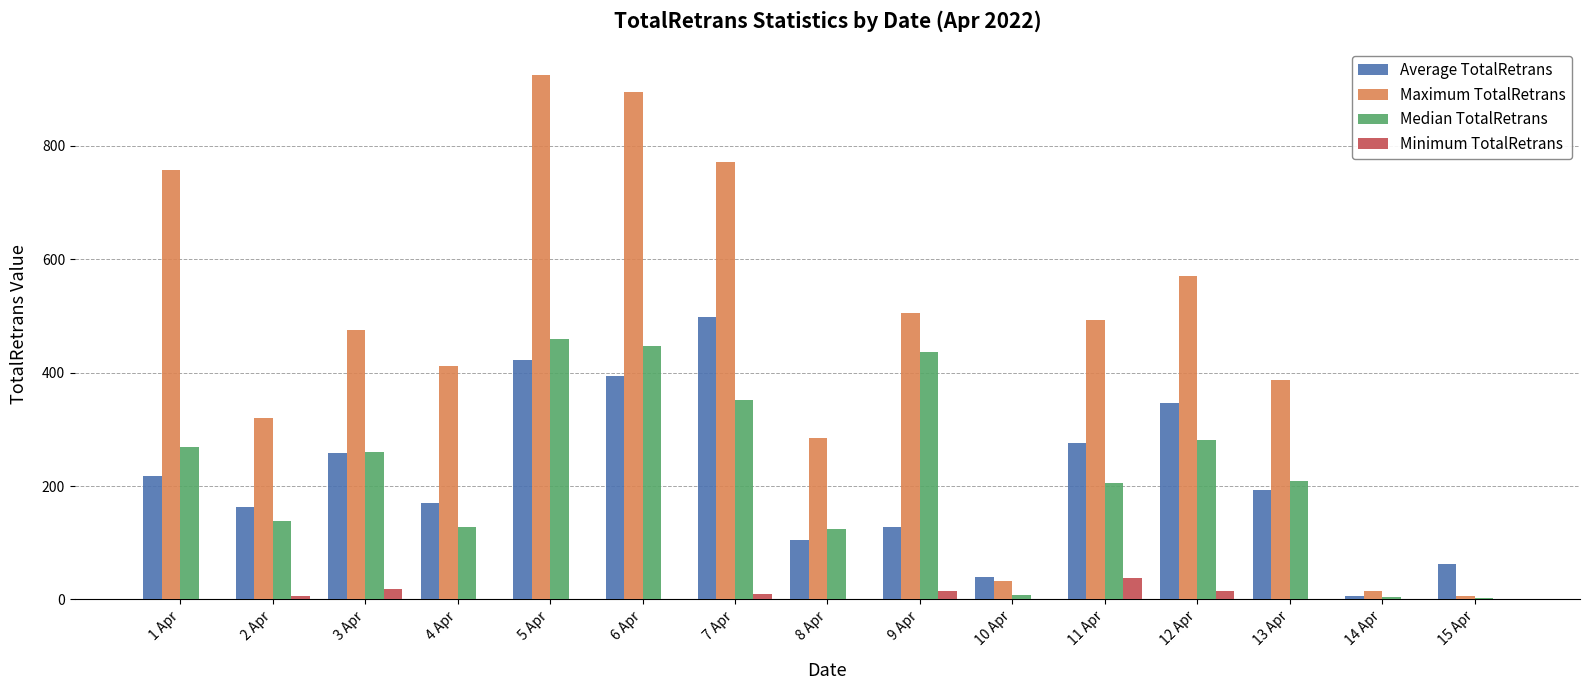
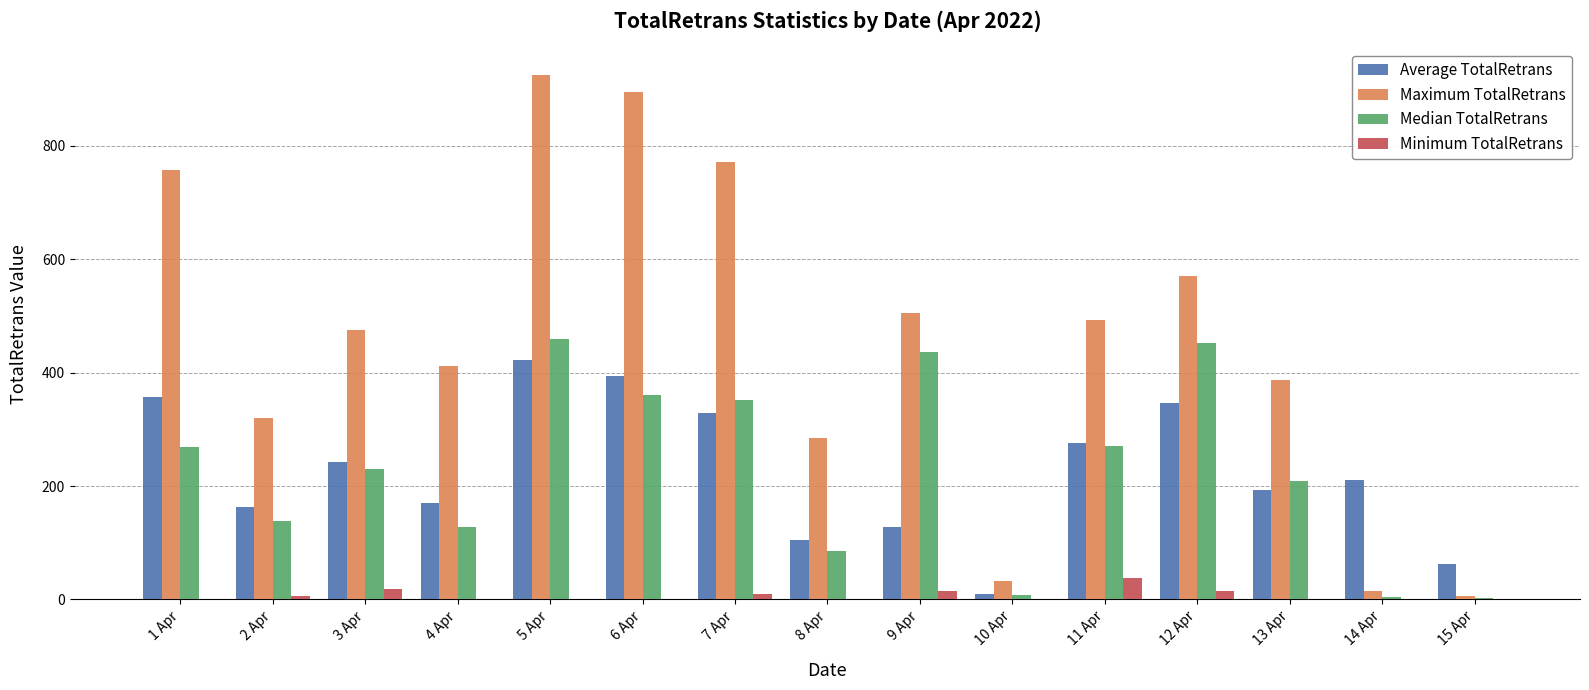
Average TotalRetrans, 1 Apr: 220 -> 360
Average TotalRetrans, 3 Apr: 260 -> 240
Median TotalRetrans, 3 Apr: 260 -> 230
Median TotalRetrans, 6 Apr: 450 -> 360
Average TotalRetrans, 7 Apr: 500 -> 330
Median TotalRetrans, 8 Apr: 120 -> 90
Average TotalRetrans, 10 Apr: 40 -> 10
Median TotalRetrans, 11 Apr: 210 -> 270
Median TotalRetrans, 12 Apr: 280 -> 450
Average TotalRetrans, 14 Apr: 10 -> 210
